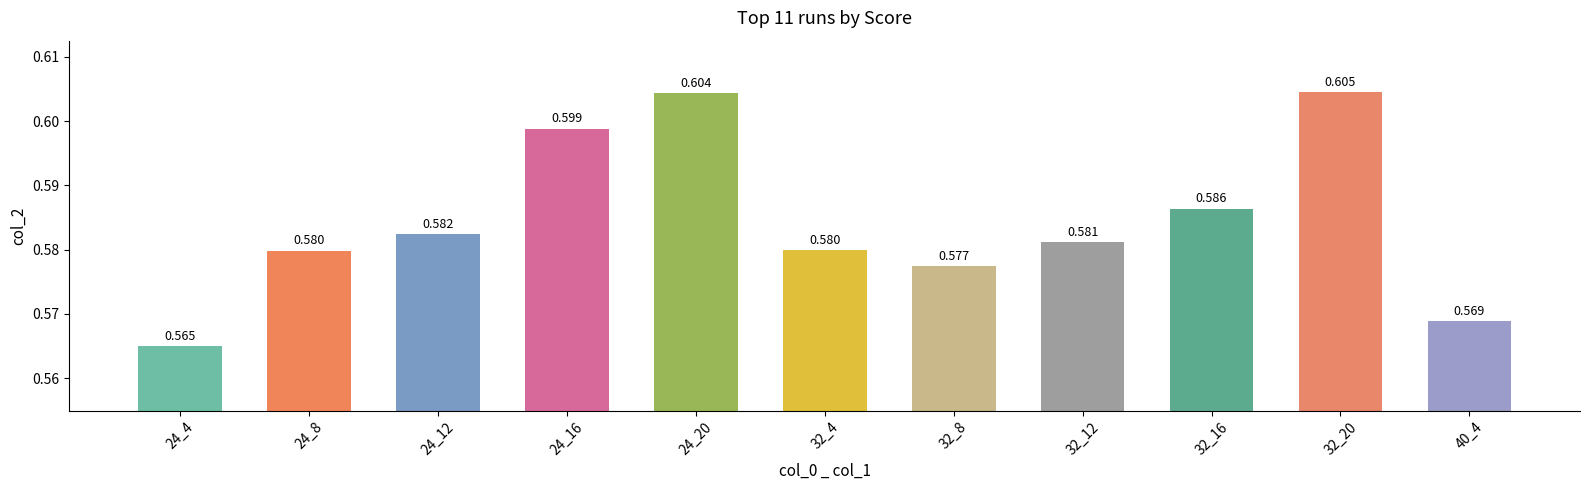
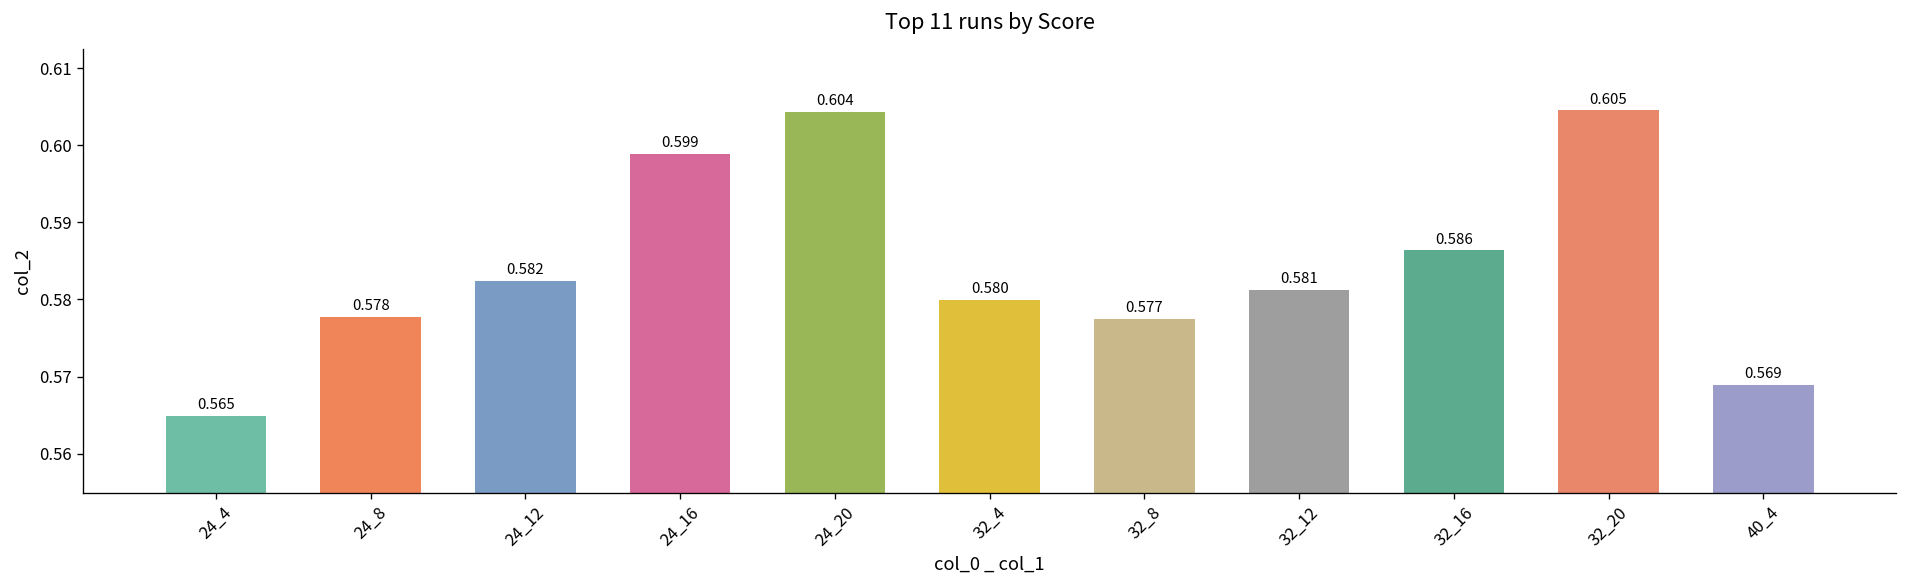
24_8: 0.580 -> 0.578
